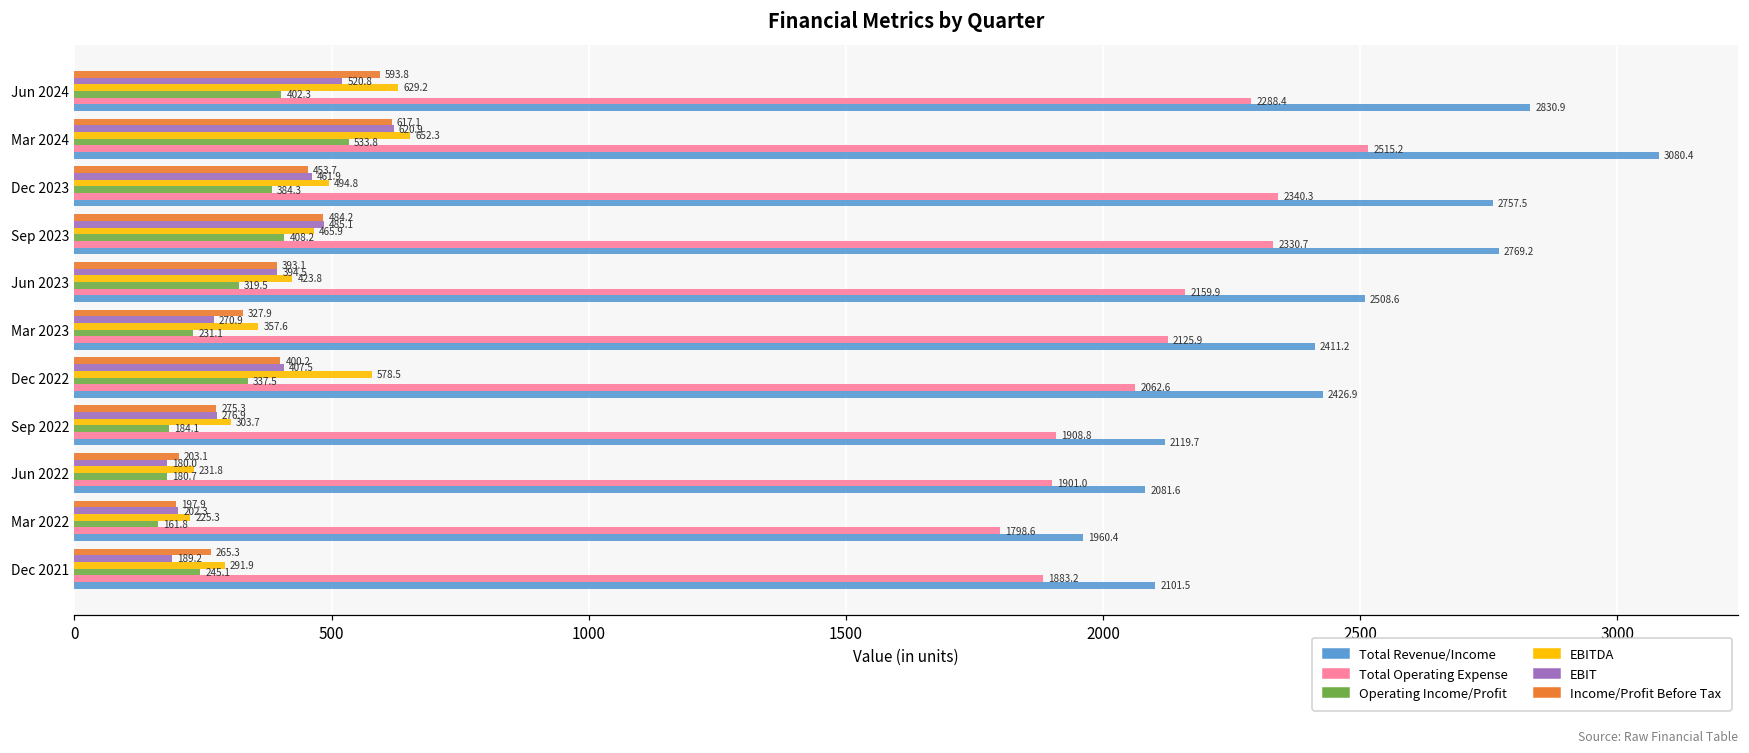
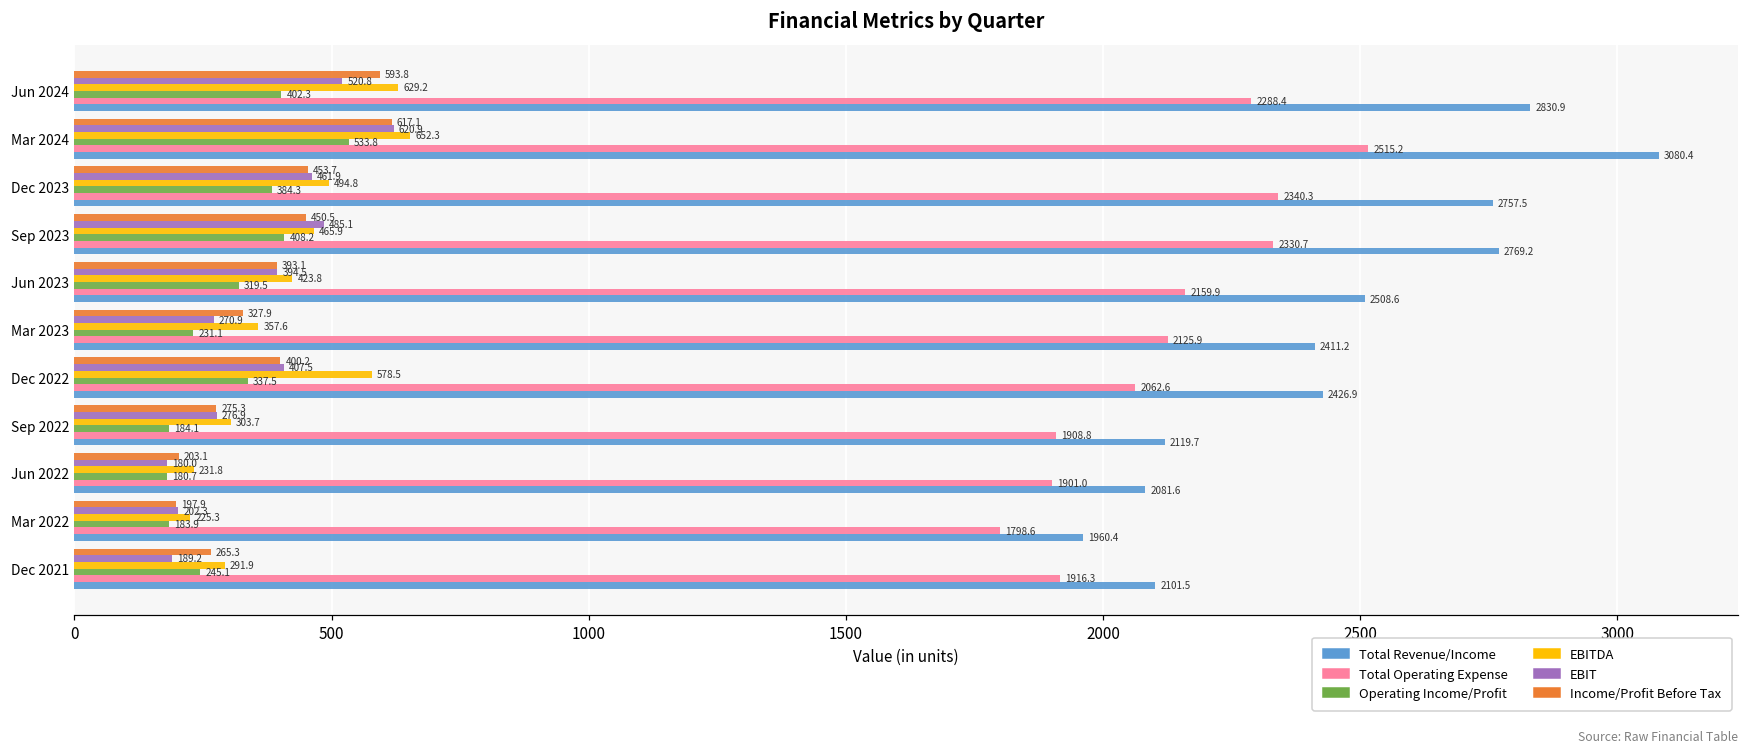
Income/Profit Before Tax, Sep 2023: 484.2 -> 450.5
Operating Income/Profit, Mar 2022: 161.8 -> 183.9
Total Operating Expense, Dec 2021: 1883.2 -> 1916.3
